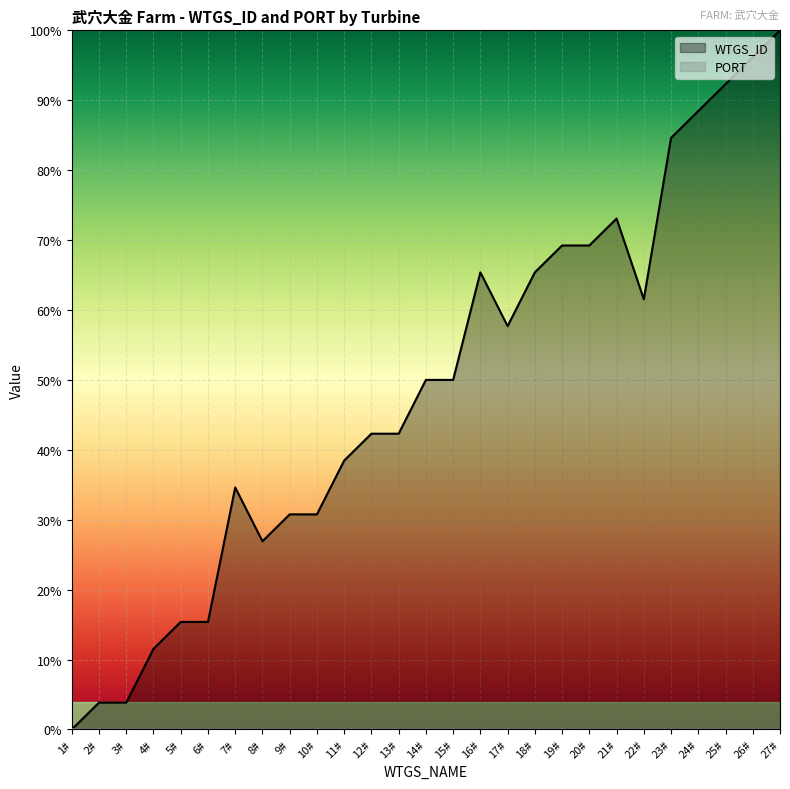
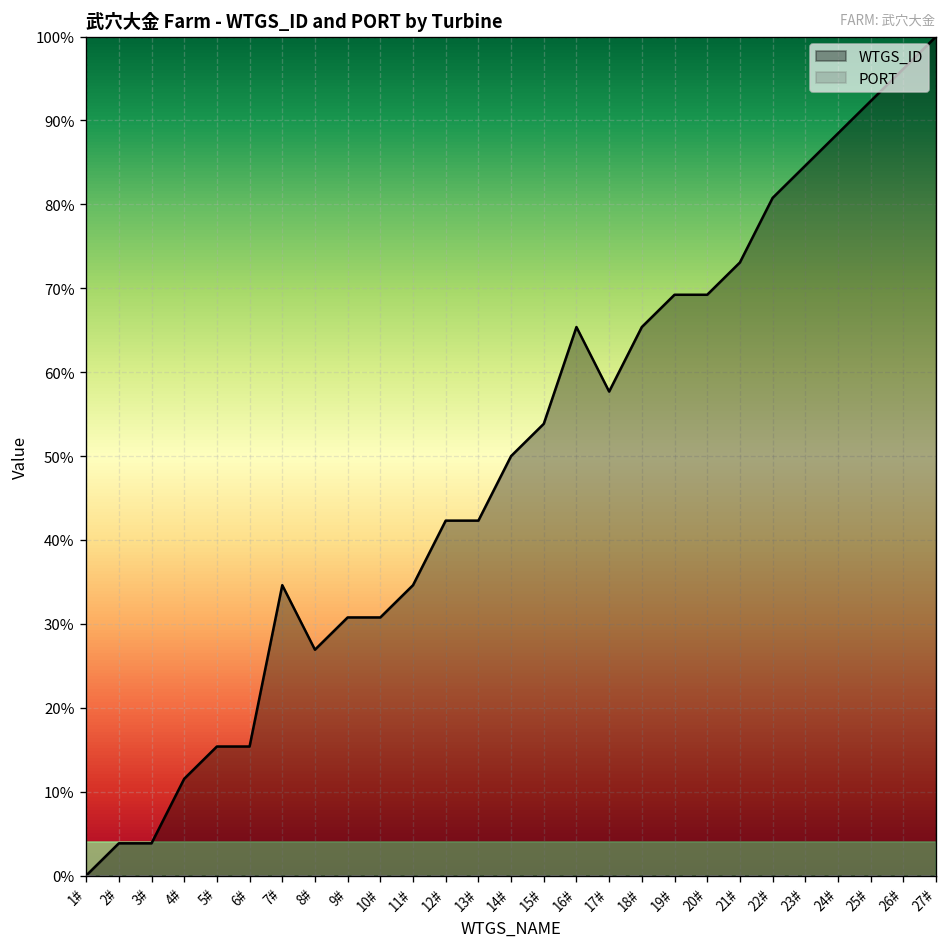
WTGS_ID, 11#: 38% -> 35%
WTGS_ID, 15#: 50% -> 54%
WTGS_ID, 22#: 62% -> 81%
